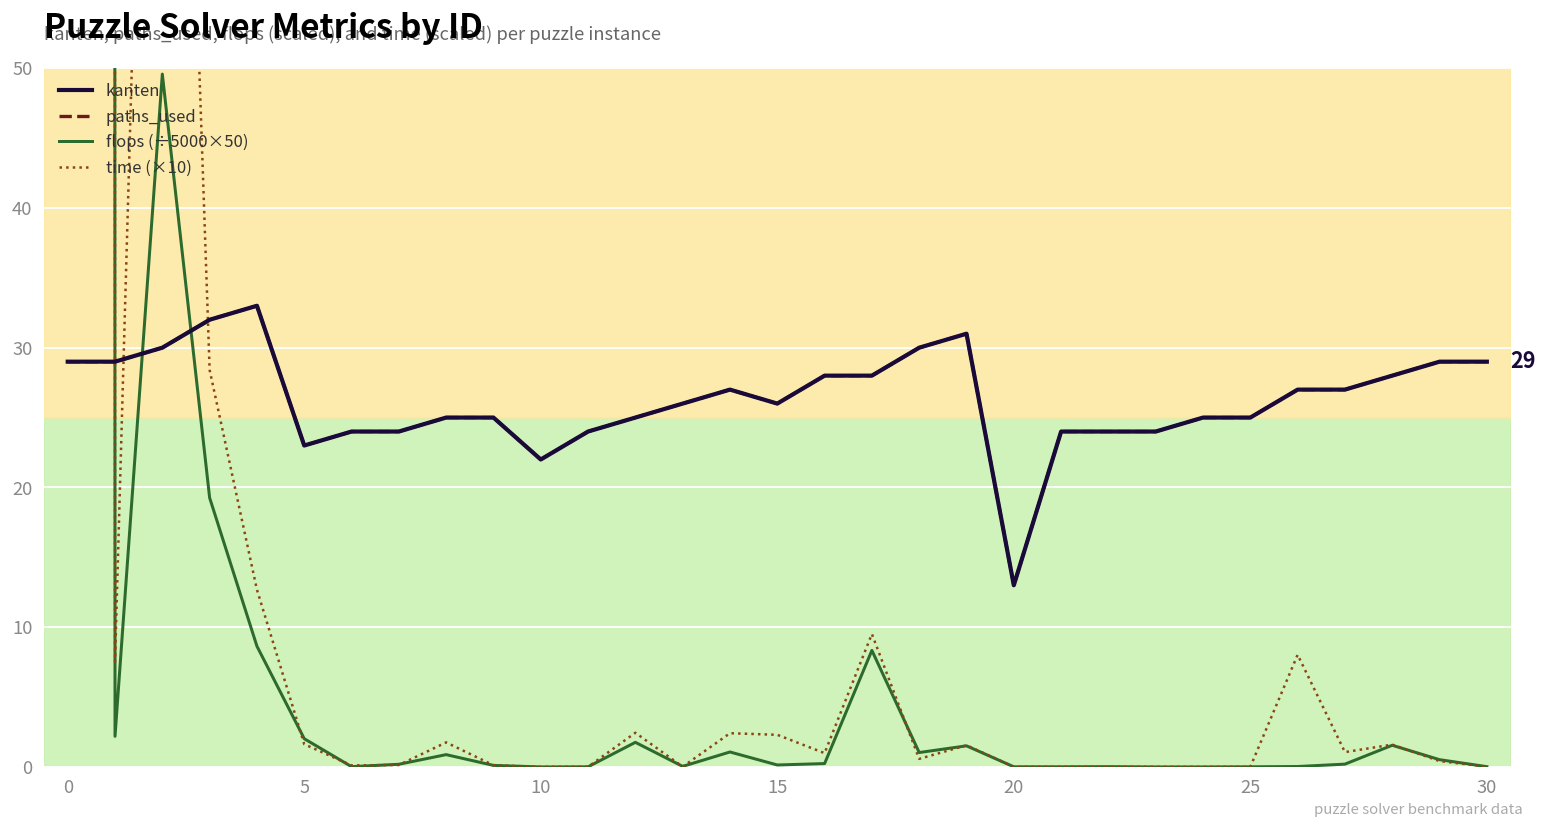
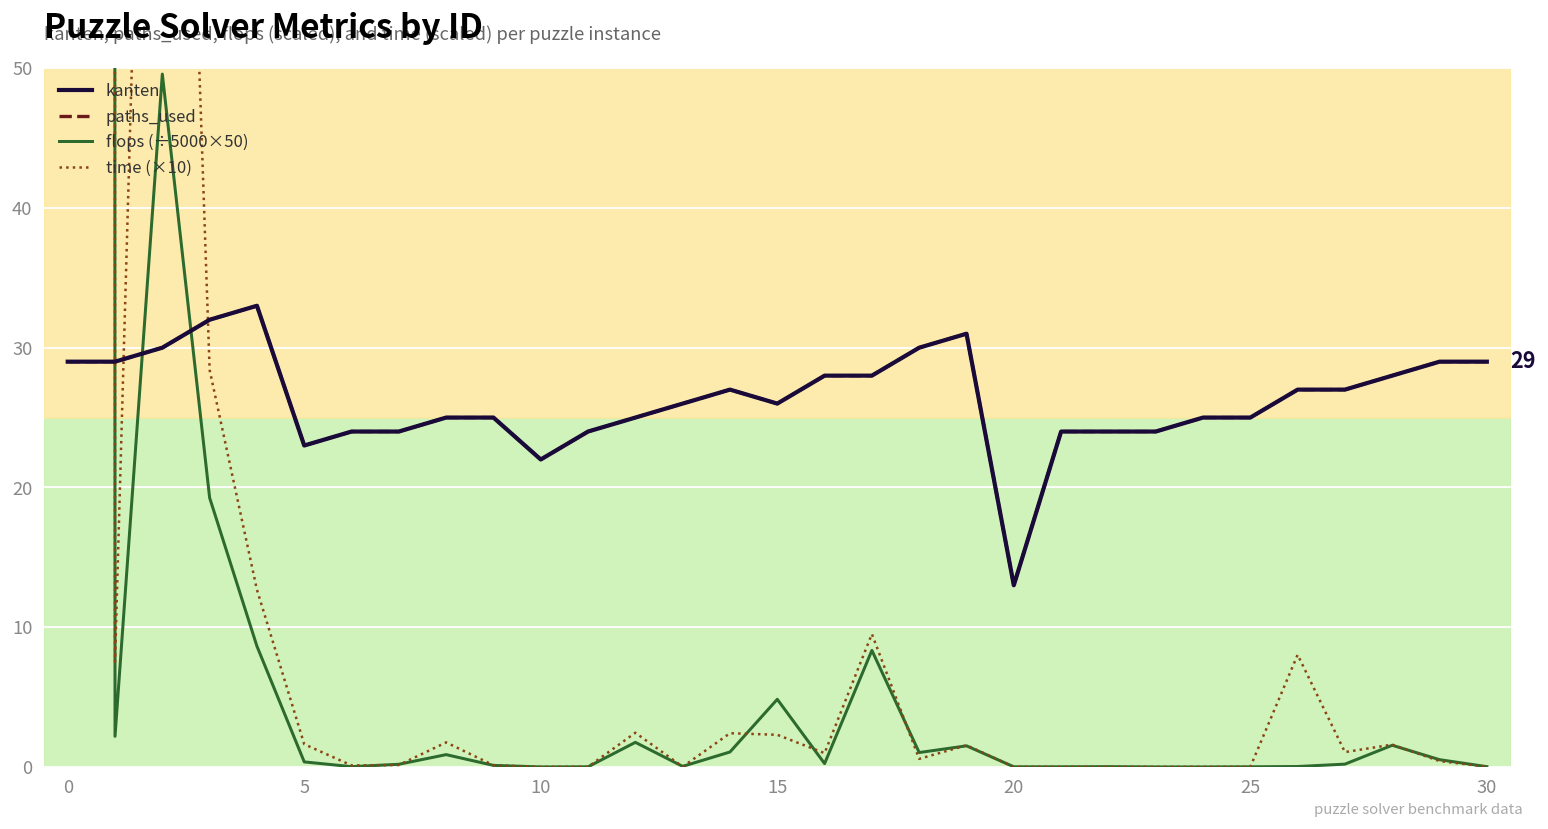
flops (÷5000×50), 5: 2.0 -> 0.4
flops (÷5000×50), 15: 0.1 -> 4.8
